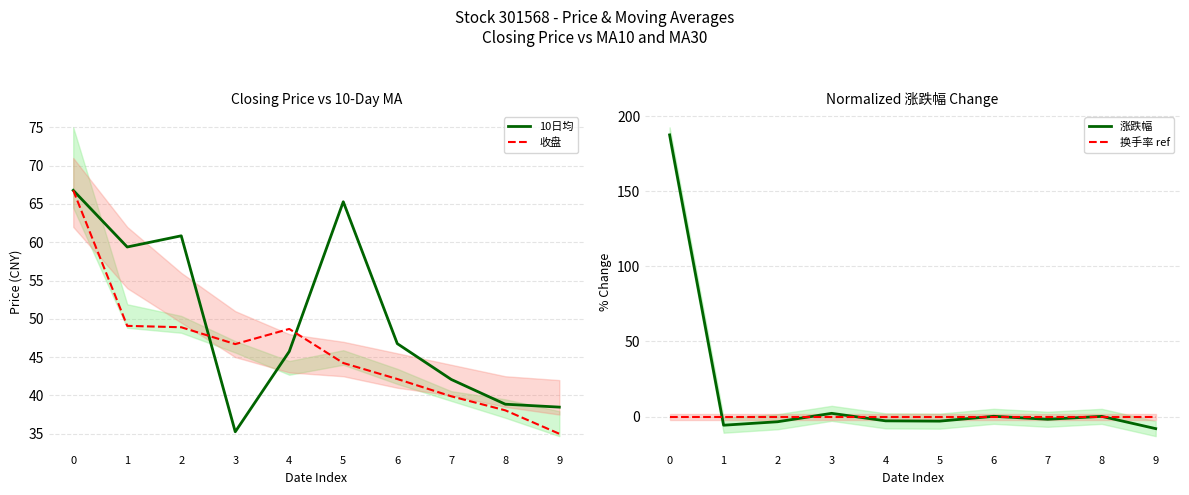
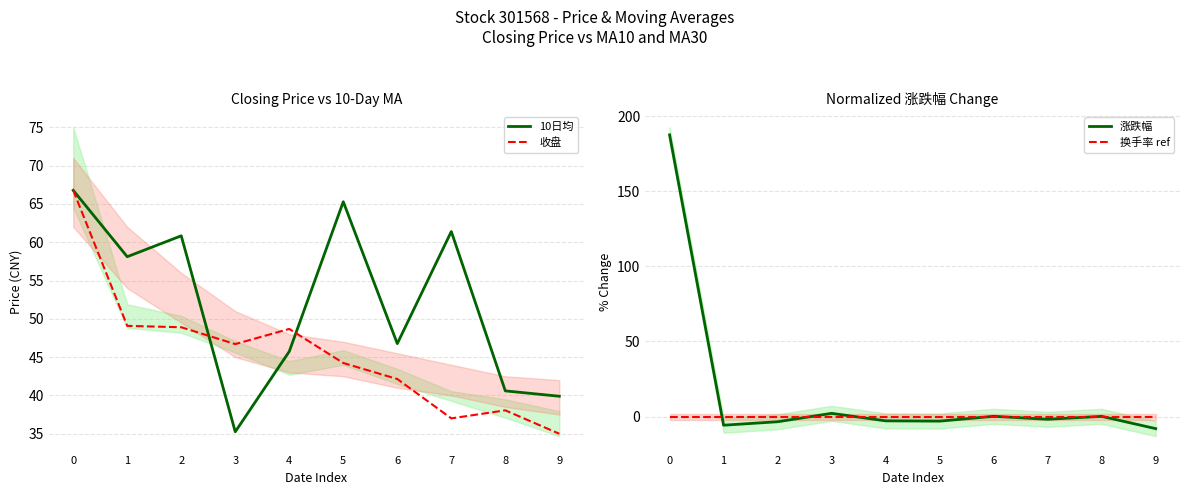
Closing Price vs 10-Day MA, 10日均, 1: 59 -> 58
Closing Price vs 10-Day MA, 10日均, 7: 42 -> 61
Closing Price vs 10-Day MA, 收盘, 7: 40 -> 37
Closing Price vs 10-Day MA, 10日均, 8: 39 -> 41
Closing Price vs 10-Day MA, 10日均, 9: 38 -> 40
